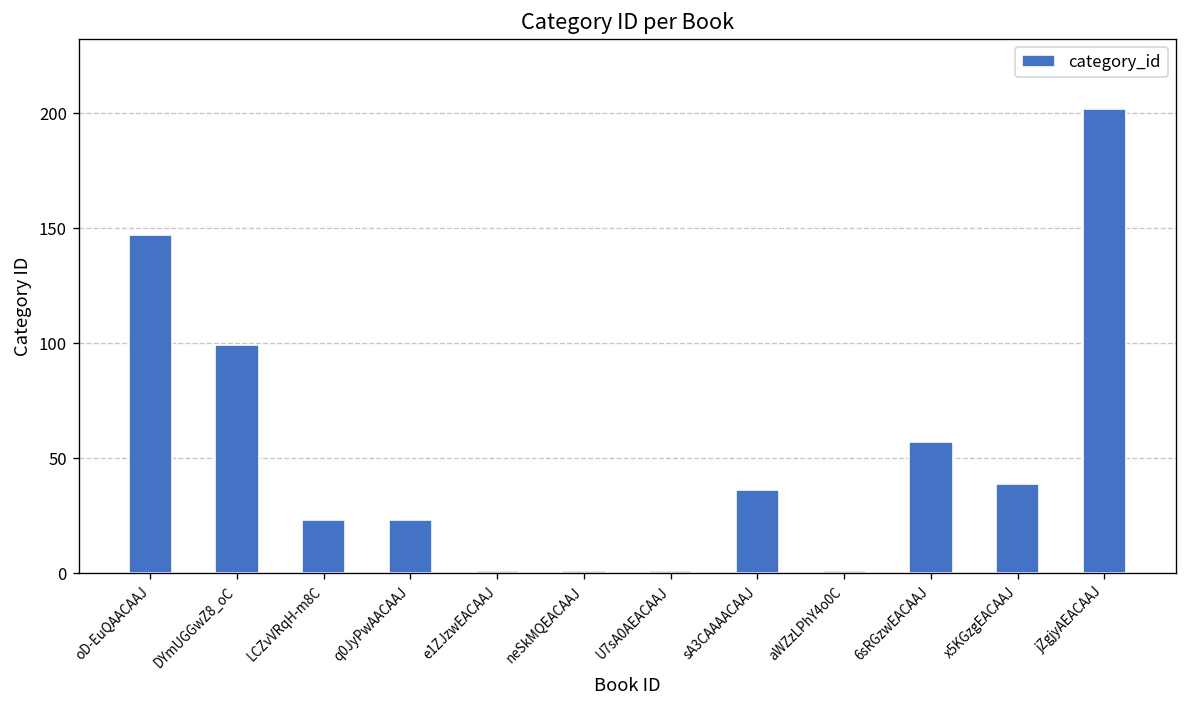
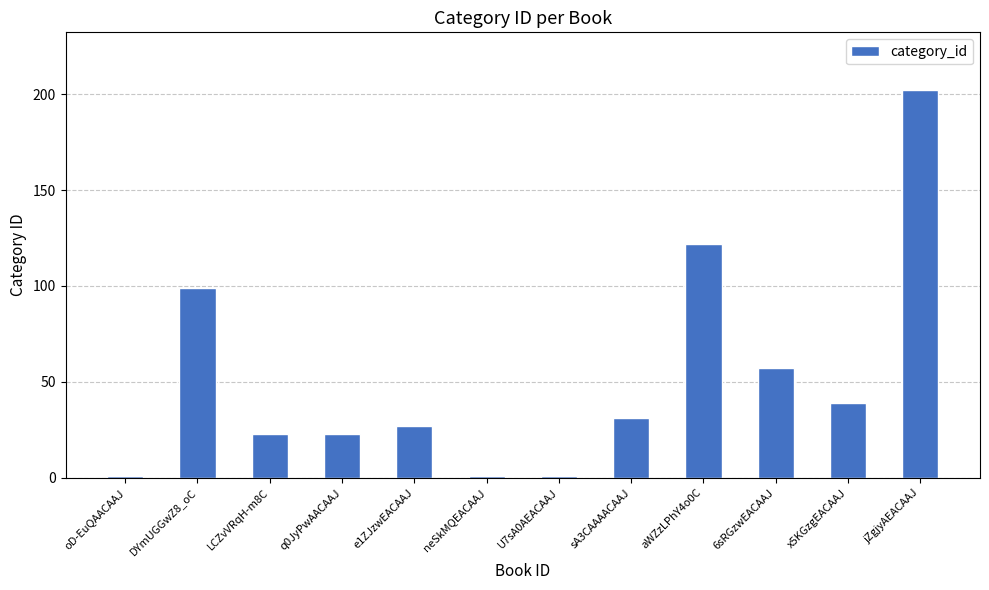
oD-EuQAACAAJ: 147 -> 1
e1ZJzwEACAAJ: 1 -> 27
sA3CAAAACAAJ: 36 -> 31
aWZzLPhY4o0C: 1 -> 122
